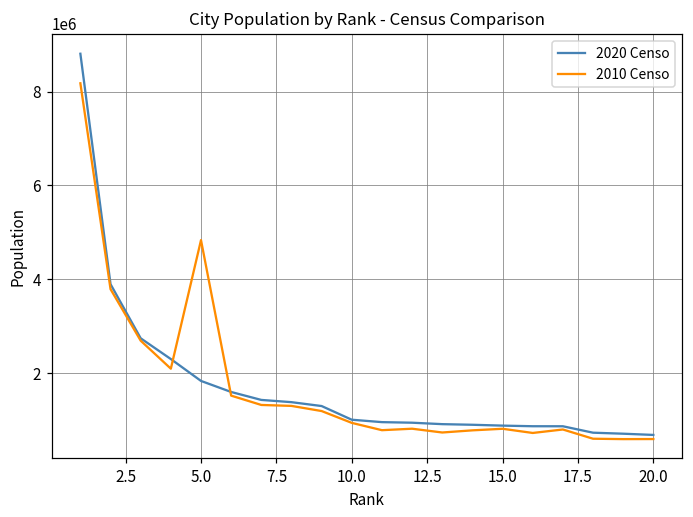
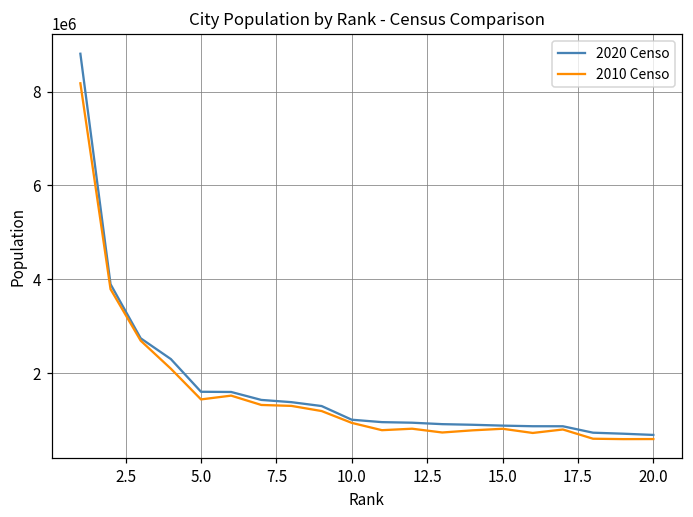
2020 Censo, 5.0: 1800000 -> 1600000
2010 Censo, 5.0: 4800000 -> 1400000
